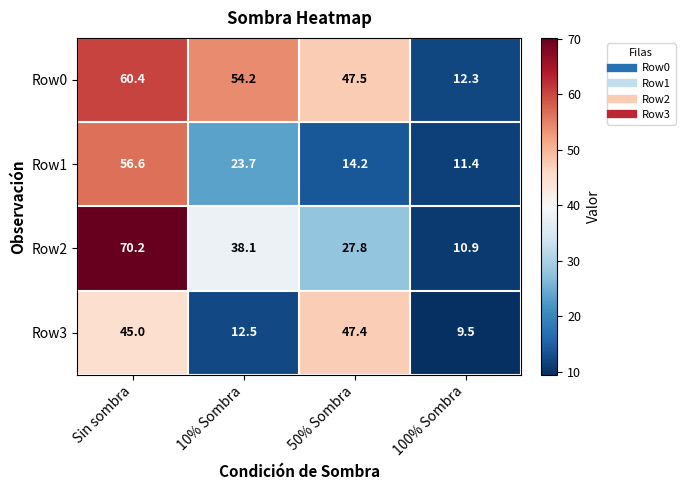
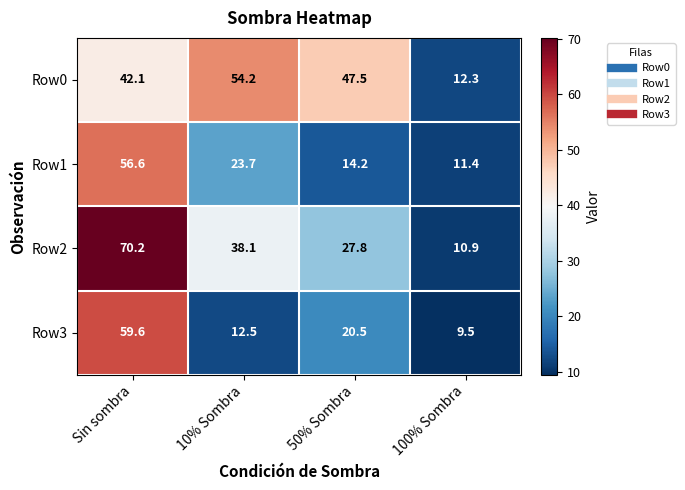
Row0, Sin sombra: 60.4 -> 42.1
Row3, Sin sombra: 45.0 -> 59.6
Row3, 50% Sombra: 47.4 -> 20.5
